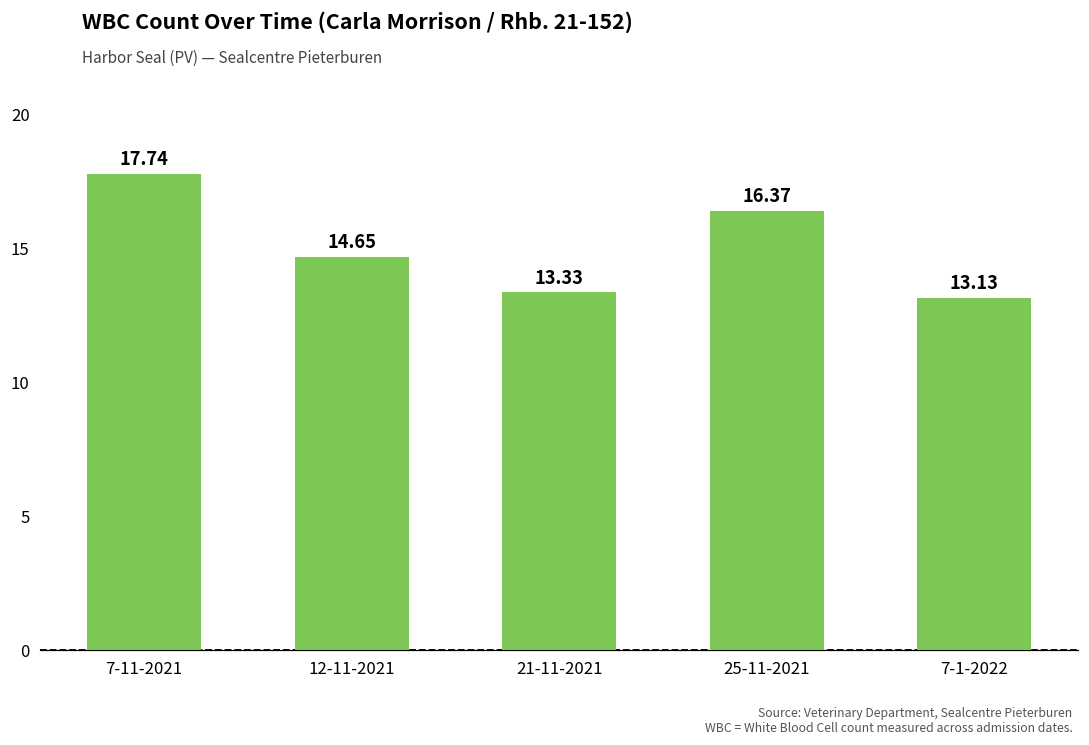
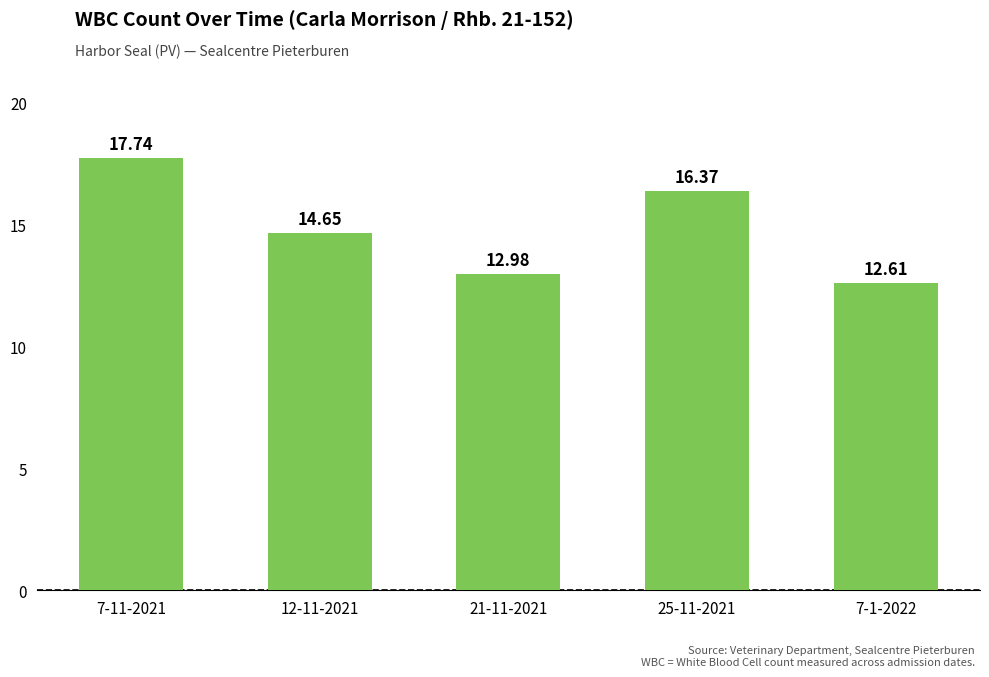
21-11-2021: 13.33 -> 12.98
7-1-2022: 13.13 -> 12.61
